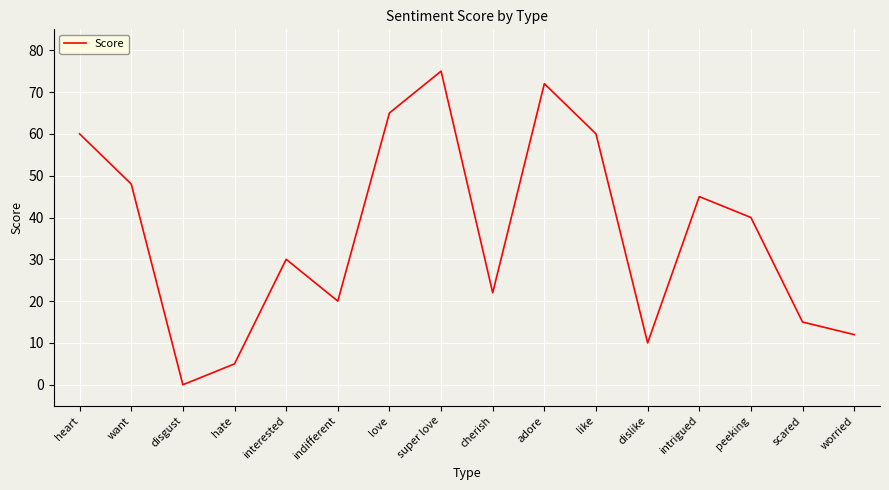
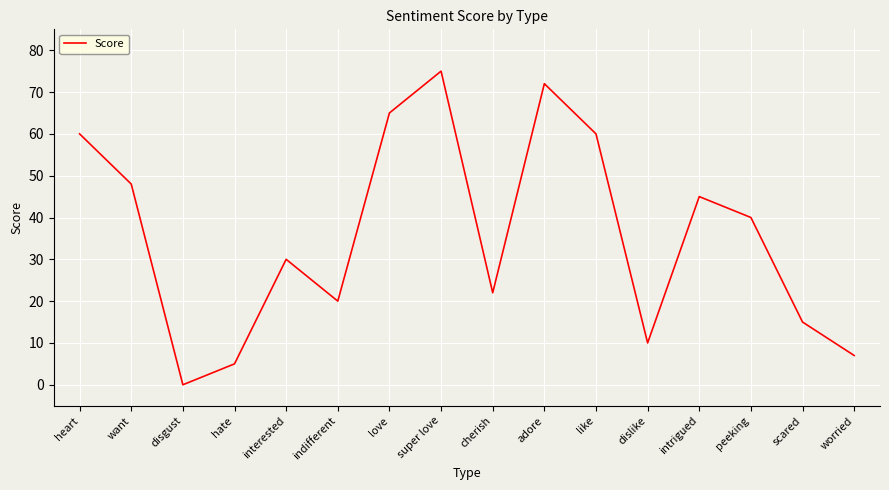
worried: 12 -> 7
